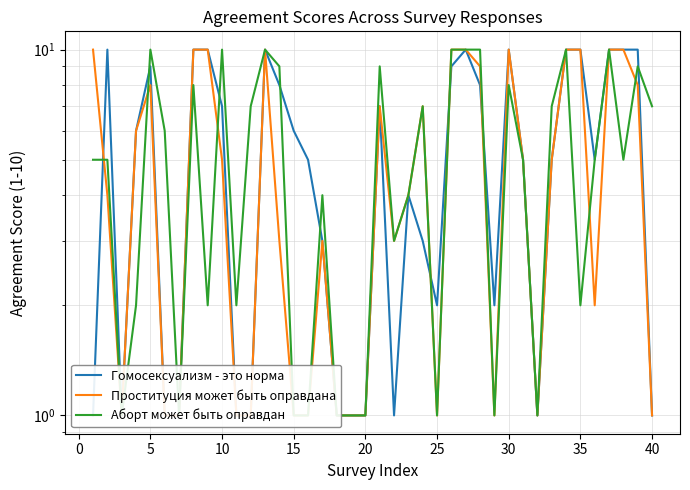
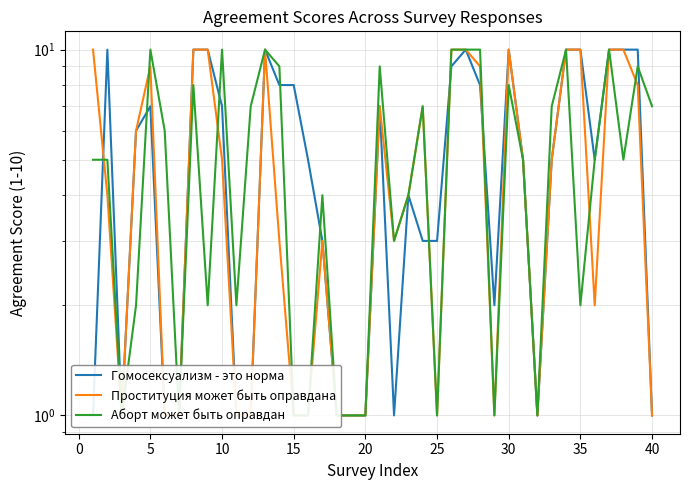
Гомосексуализм - это норма, 5: 9 -> 7
Проституция может быть оправдана, 5: 8 -> 9
Гомосексуализм - это норма, 15: 6 -> 8
Гомосексуализм - это норма, 25: 2 -> 3
